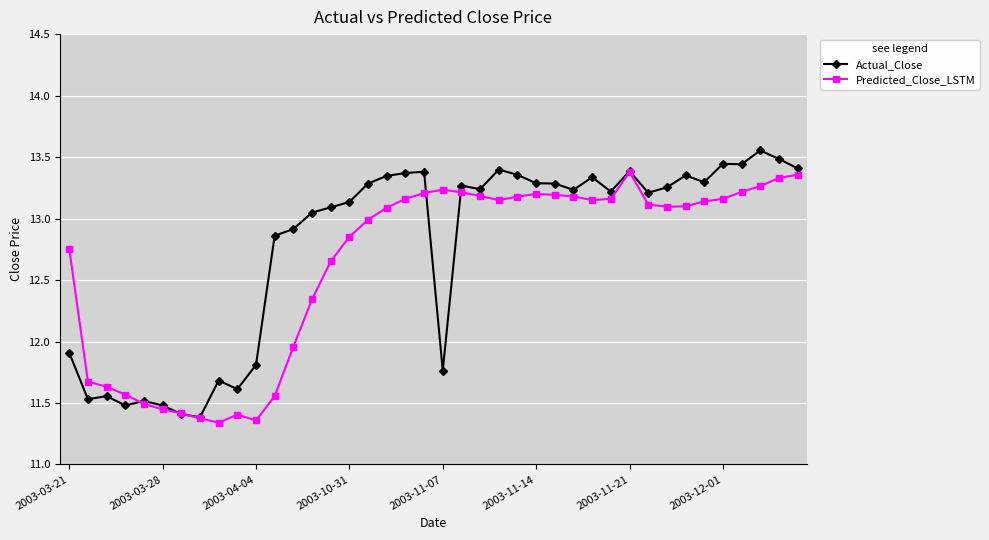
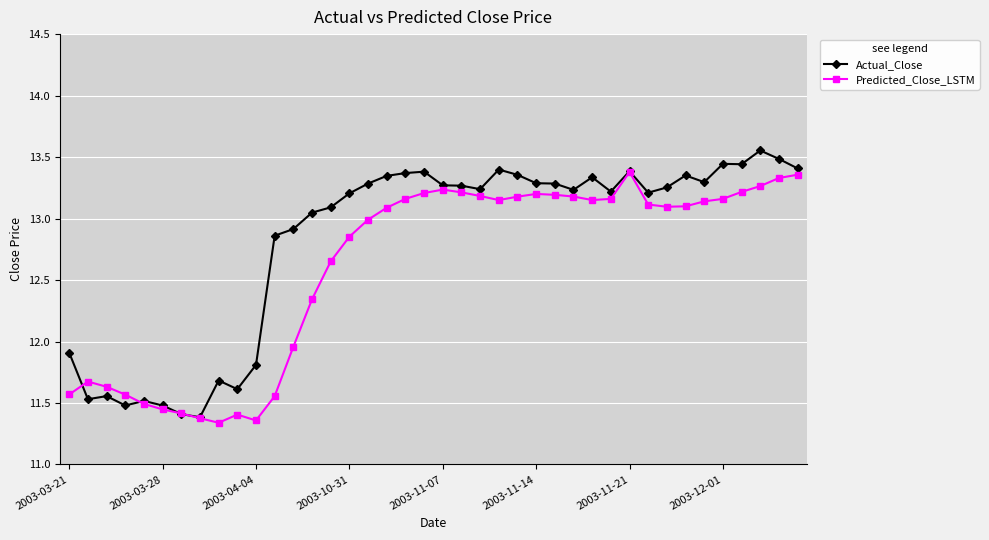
Predicted_Close_LSTM, 2003-03-21: 12.75 -> 11.57
Actual_Close, 2003-10-31: 13.14 -> 13.20
Actual_Close, 2003-11-07: 11.76 -> 13.27
